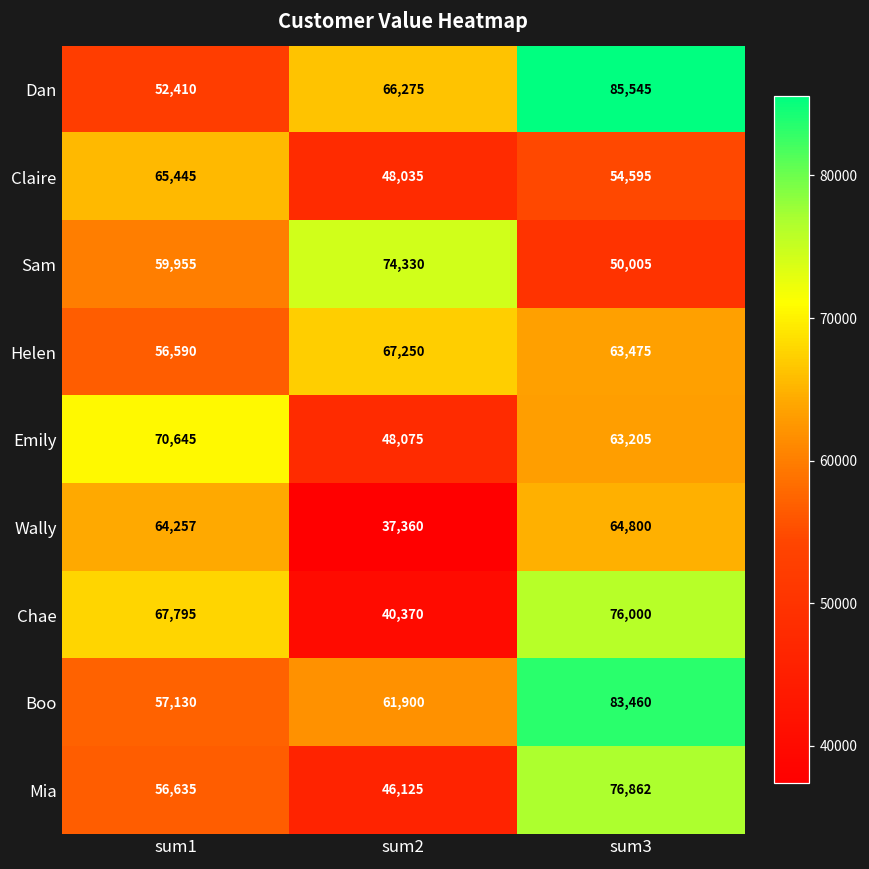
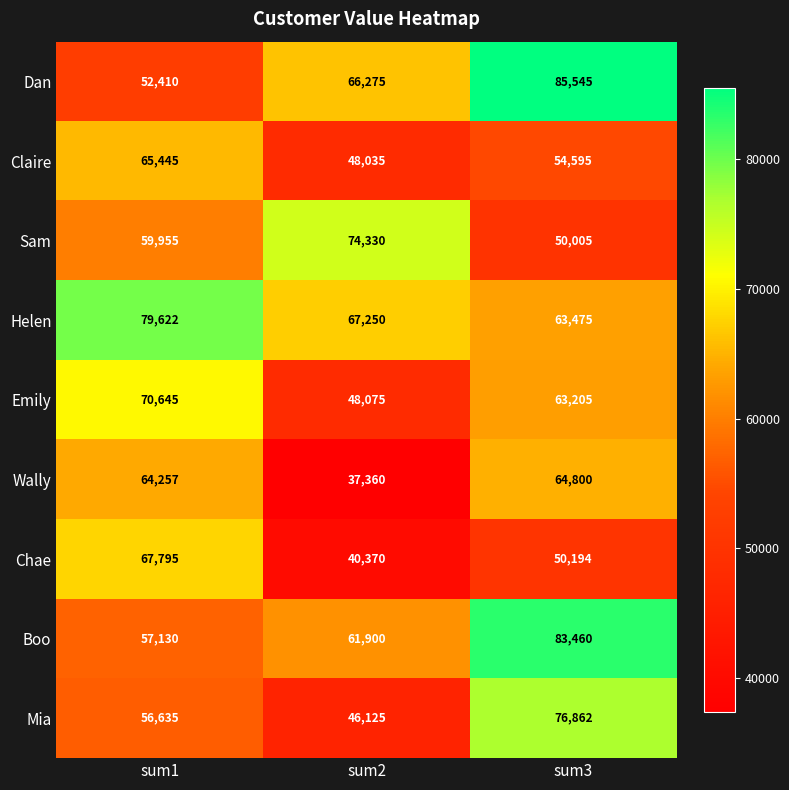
Helen, sum1: 56,590 -> 79,622
Chae, sum3: 76,000 -> 50,194
